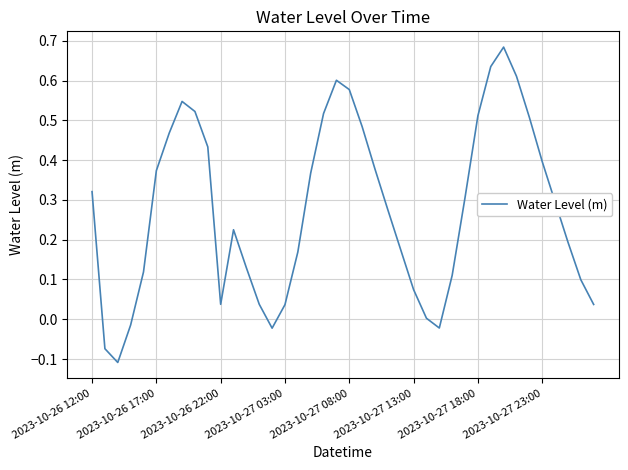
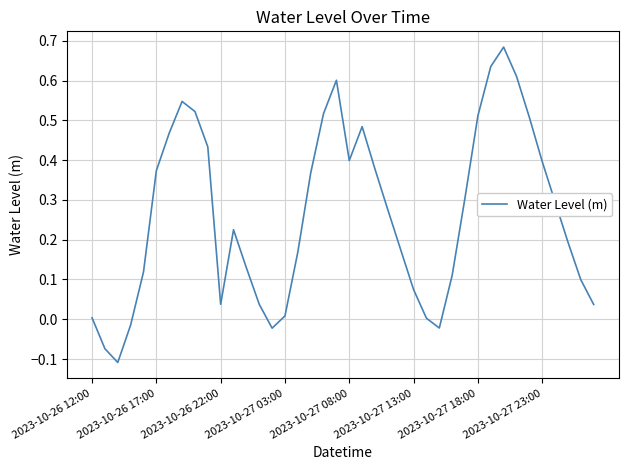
2023-10-26 12:00: 0.32 -> 0.00
2023-10-27 03:00: 0.04 -> 0.01
2023-10-27 08:00: 0.58 -> 0.40
